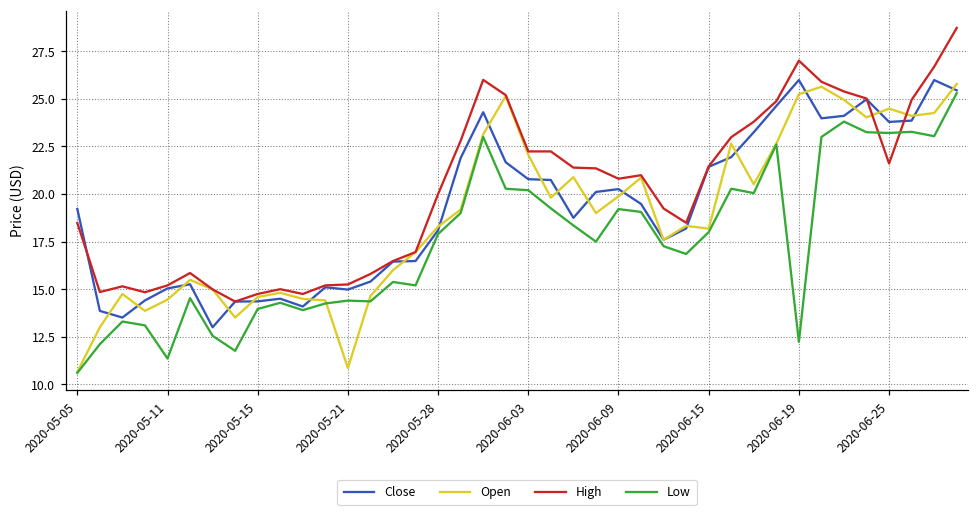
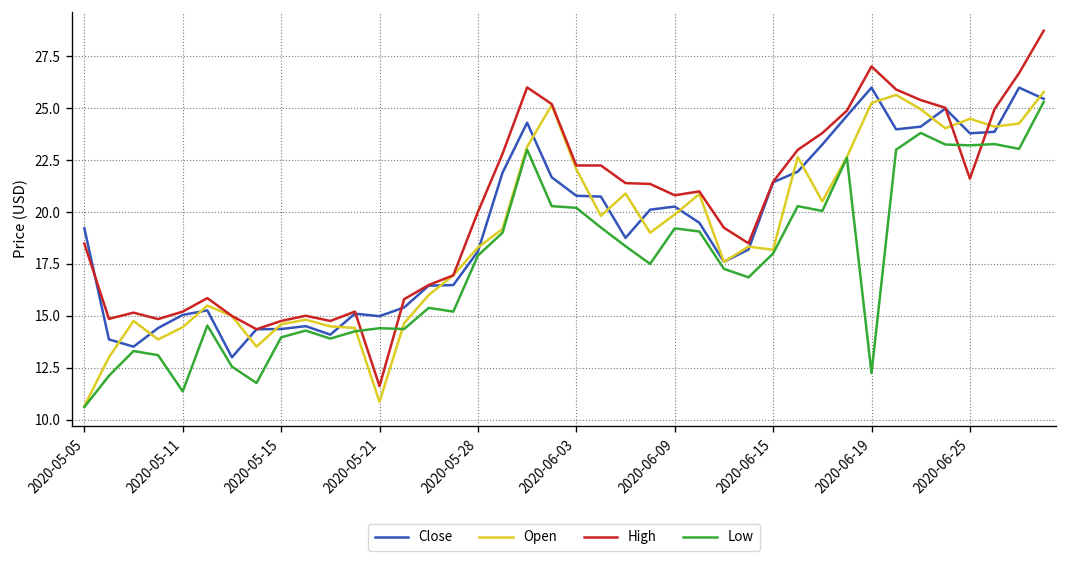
High, 2020-05-21: 15.3 -> 11.6
